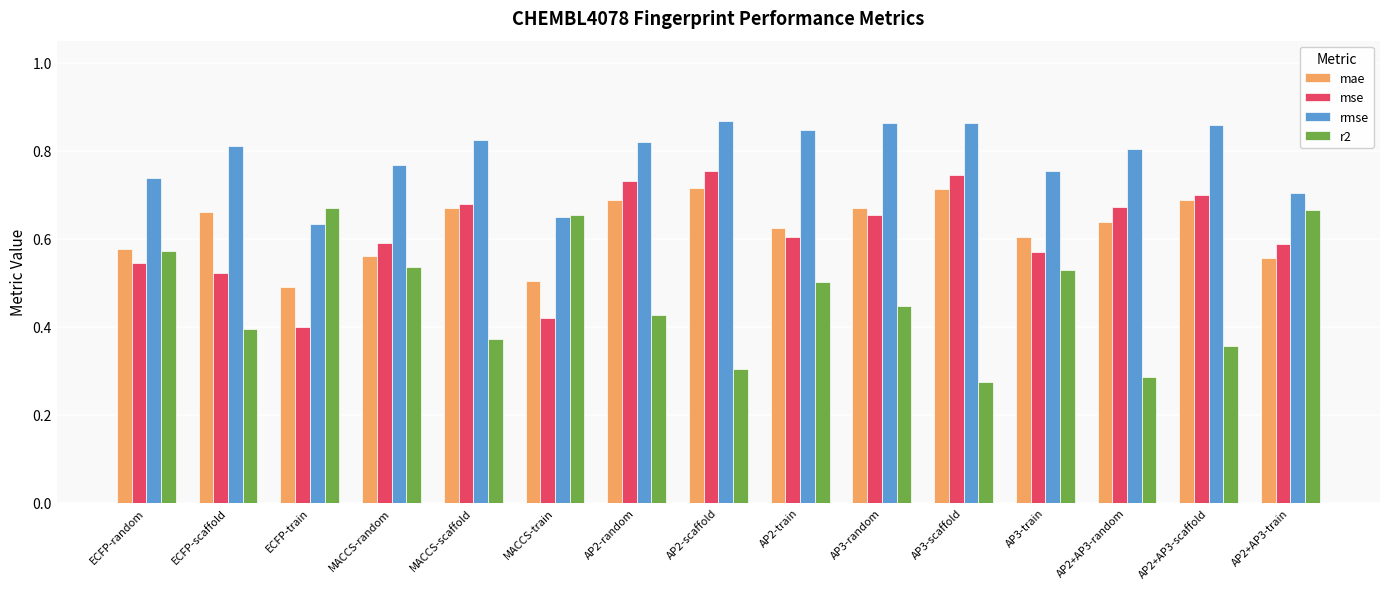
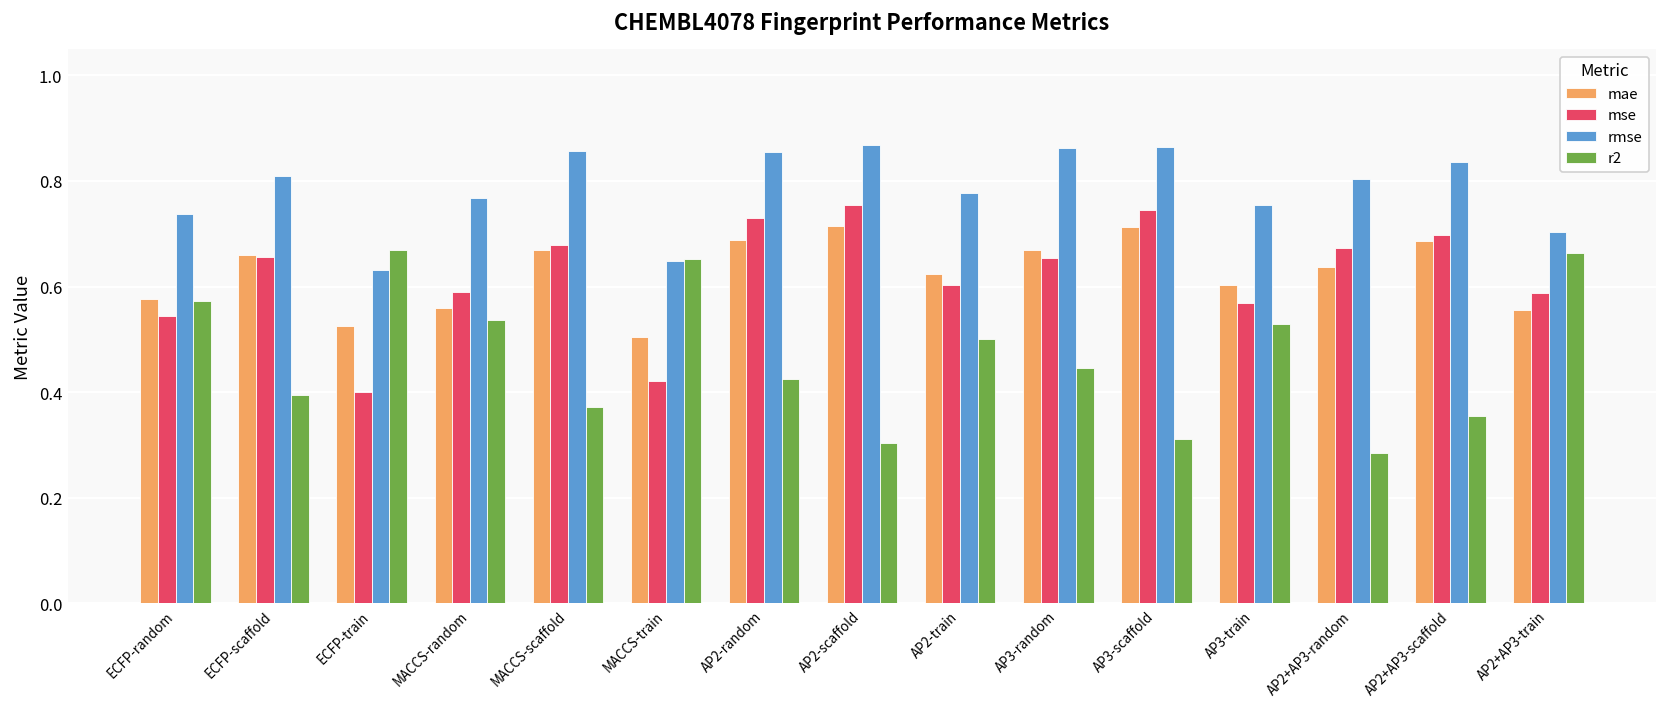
mse, ECFP-scaffold: 0.52 -> 0.66
mae, ECFP-train: 0.49 -> 0.52
rmse, MACCS-scaffold: 0.82 -> 0.86
rmse, AP2-random: 0.82 -> 0.85
rmse, AP2-train: 0.85 -> 0.78
r2, AP3-scaffold: 0.27 -> 0.31
rmse, AP2+AP3-scaffold: 0.86 -> 0.84
